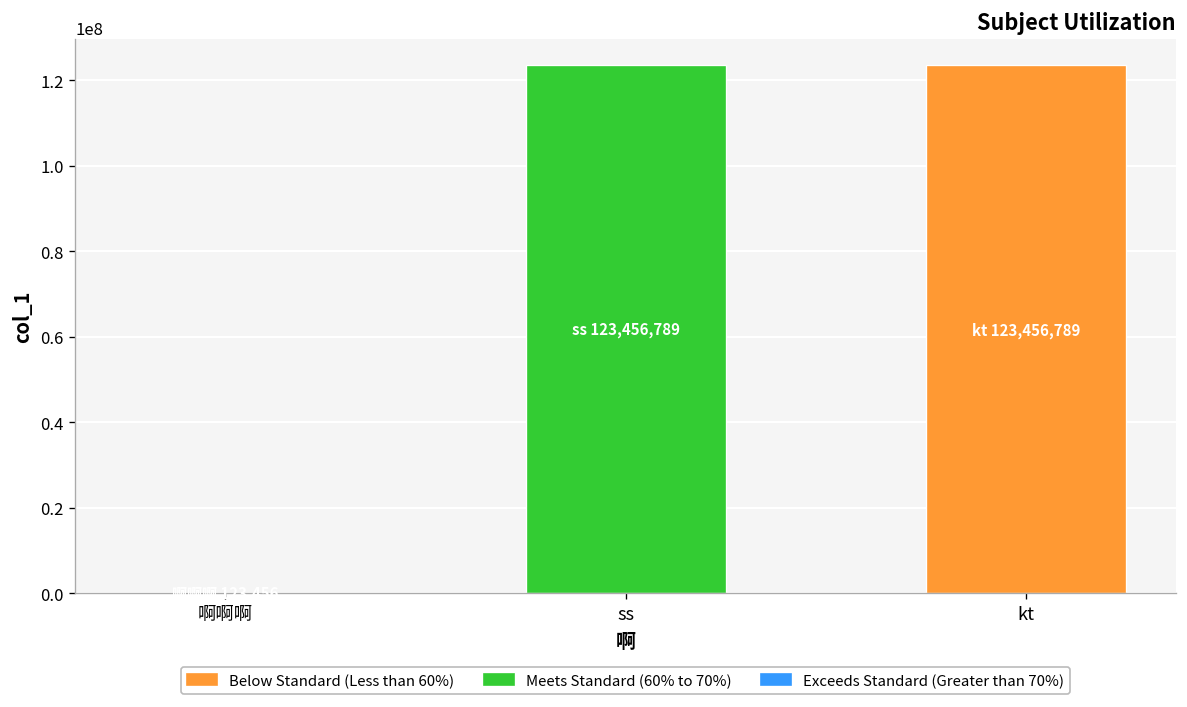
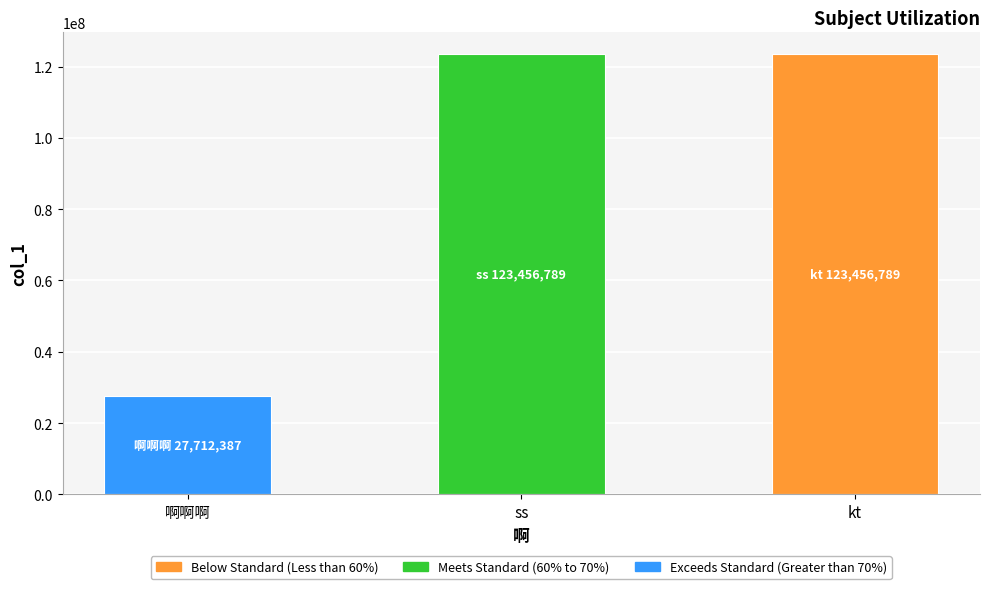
啊啊啊: 0 -> 28000000
